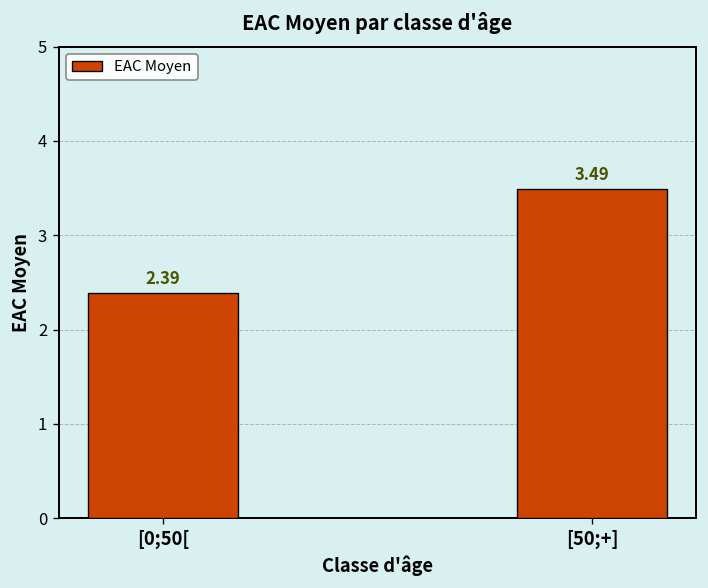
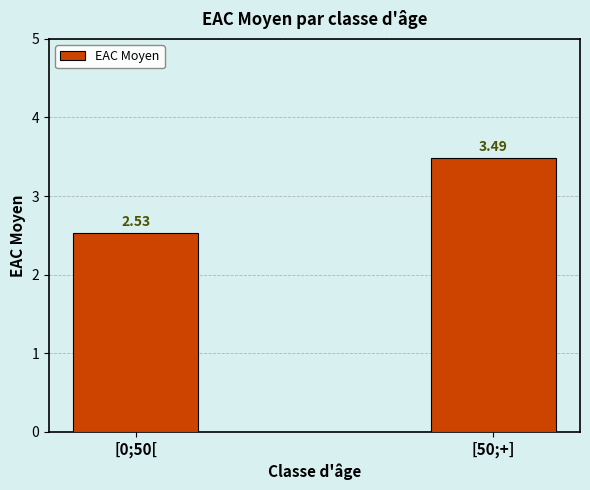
[0;50[: 2.39 -> 2.53
